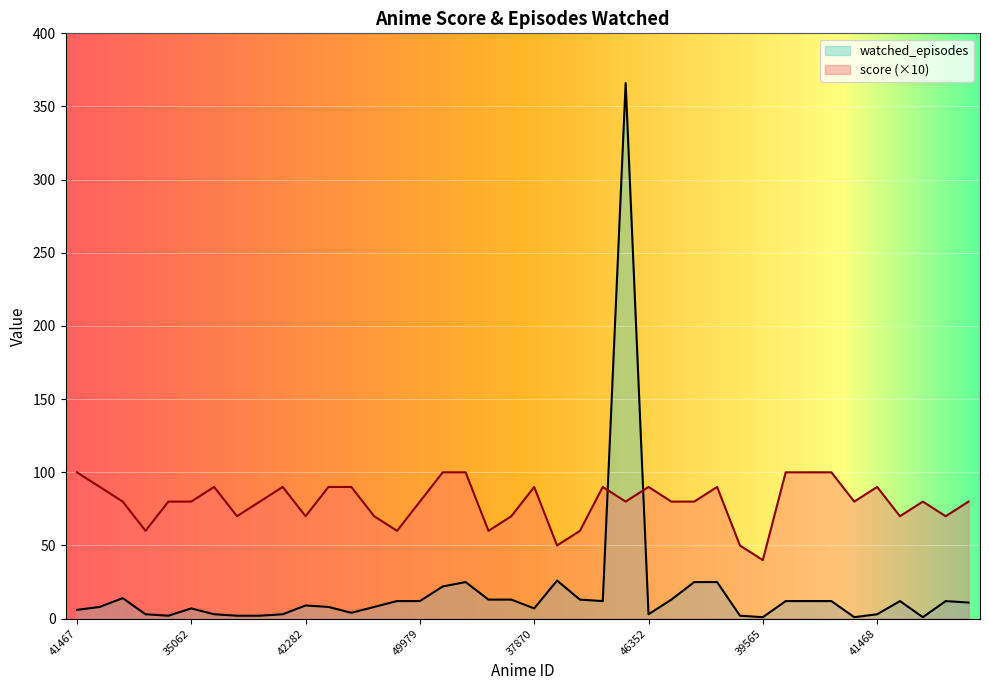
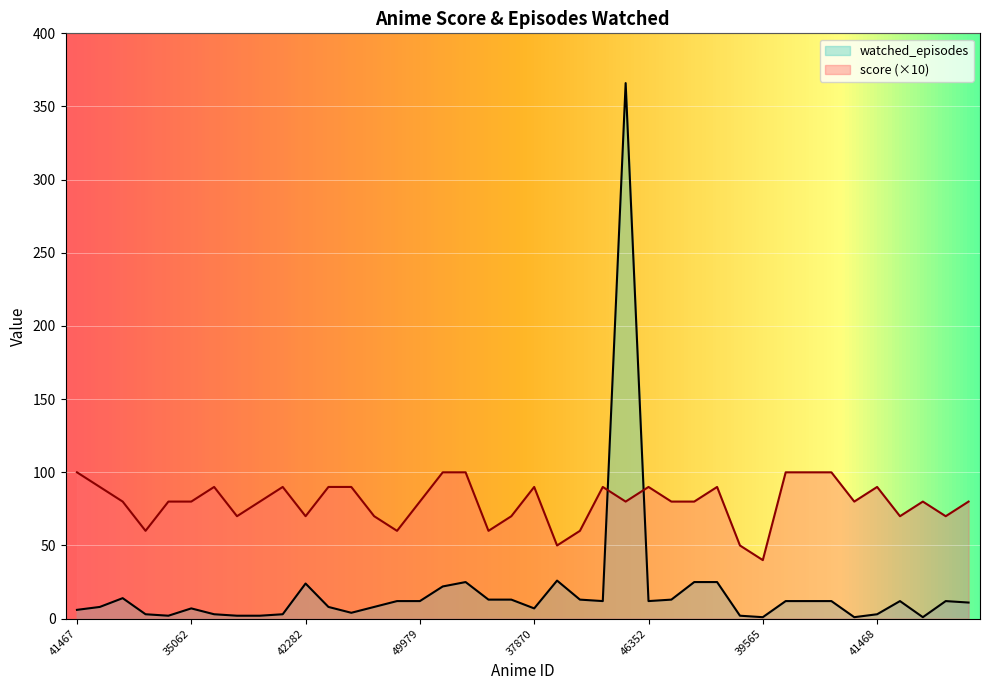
watched_episodes, 42282: 9 -> 24
watched_episodes, 46352: 3 -> 12
